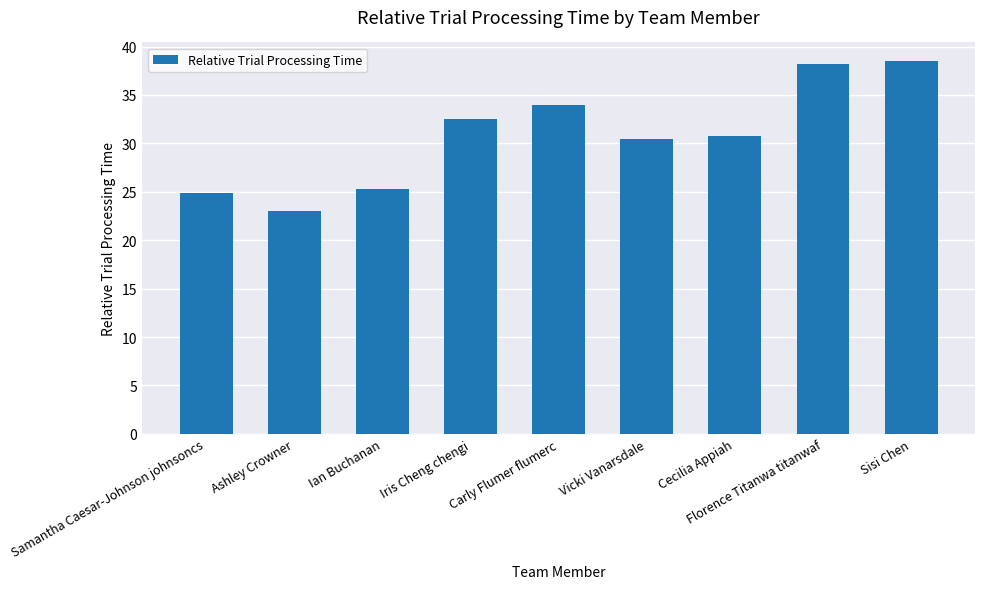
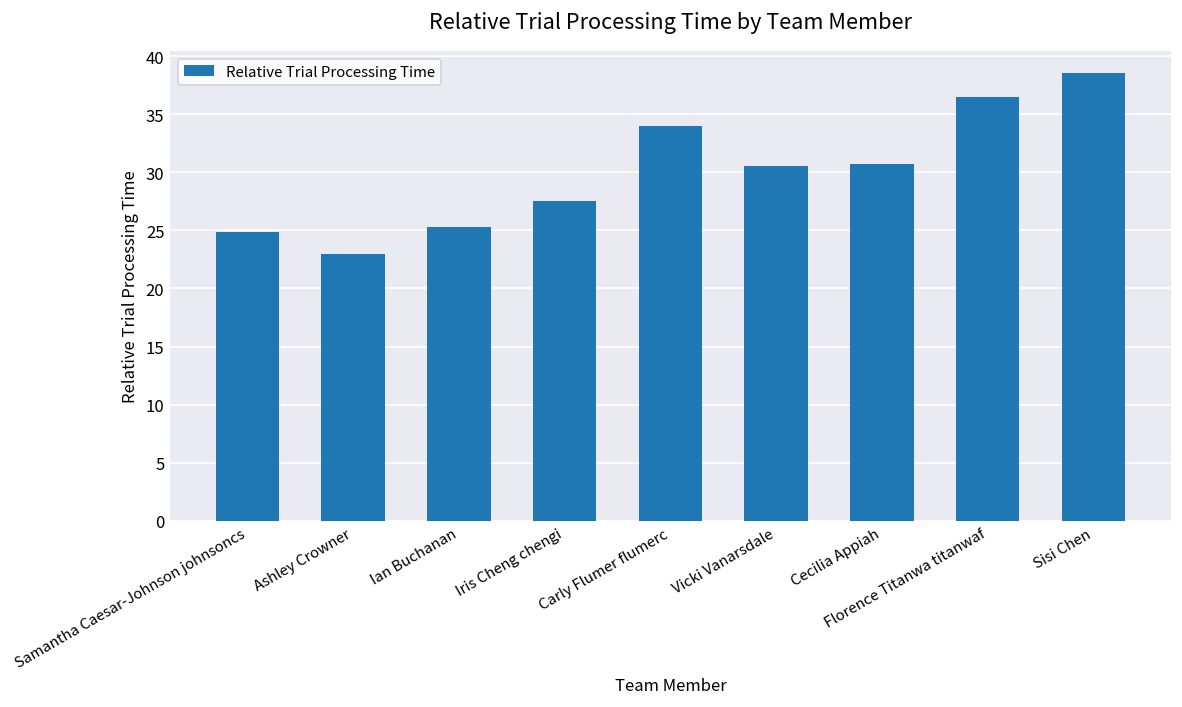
Iris Cheng chengi: 33 -> 28
Florence Titanwa titanwaf: 38 -> 36
